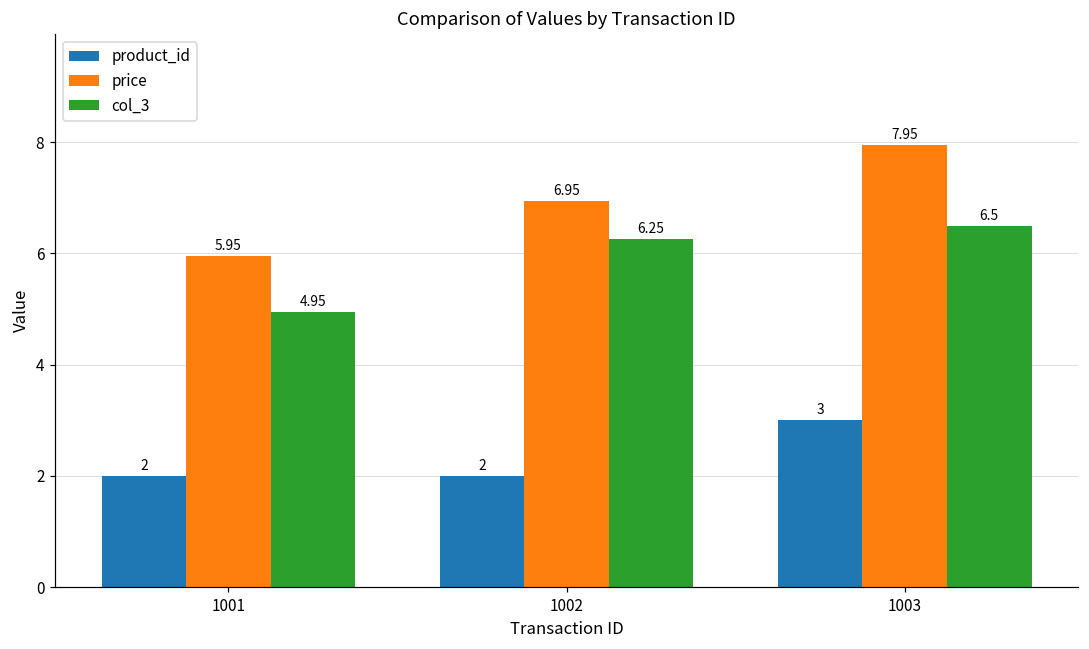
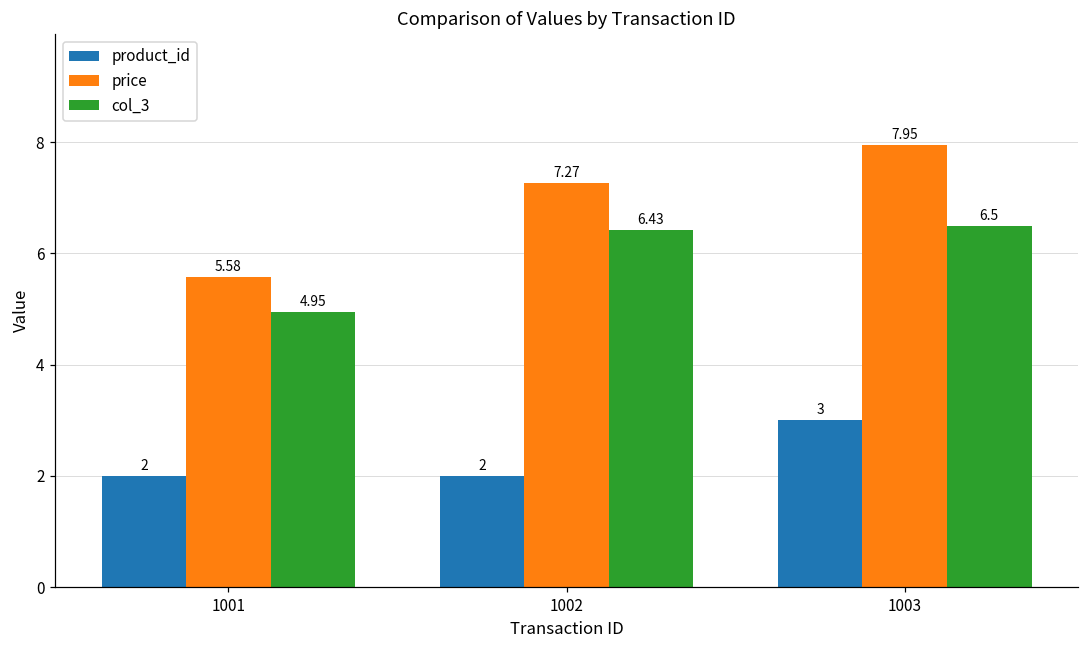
price, 1001: 5.95 -> 5.58
price, 1002: 6.95 -> 7.27
col_3, 1002: 6.25 -> 6.43
